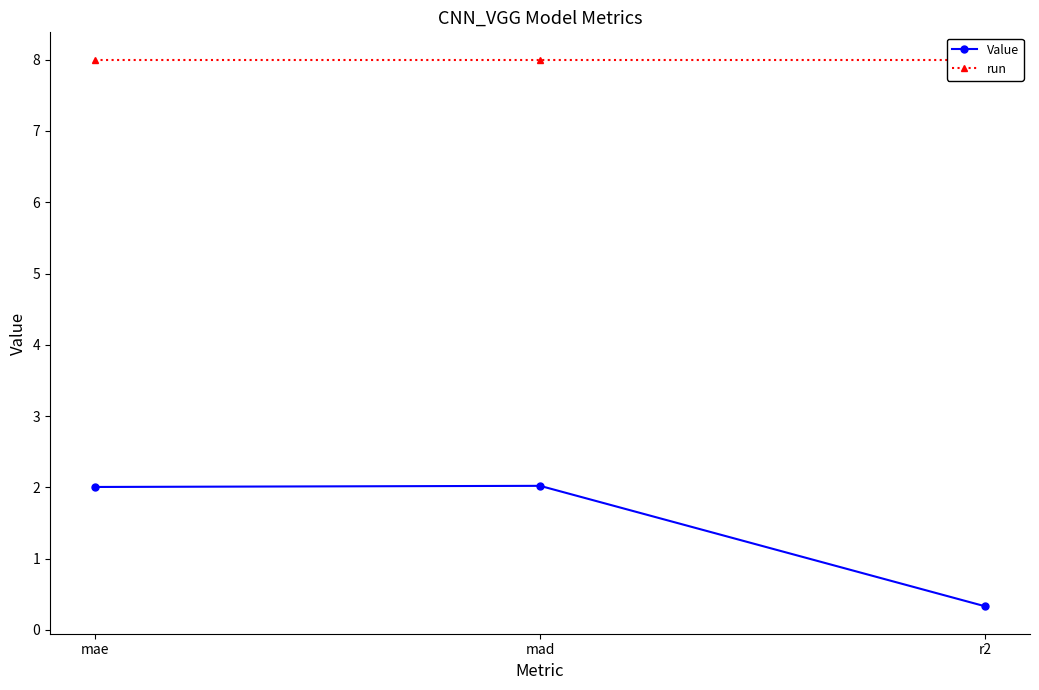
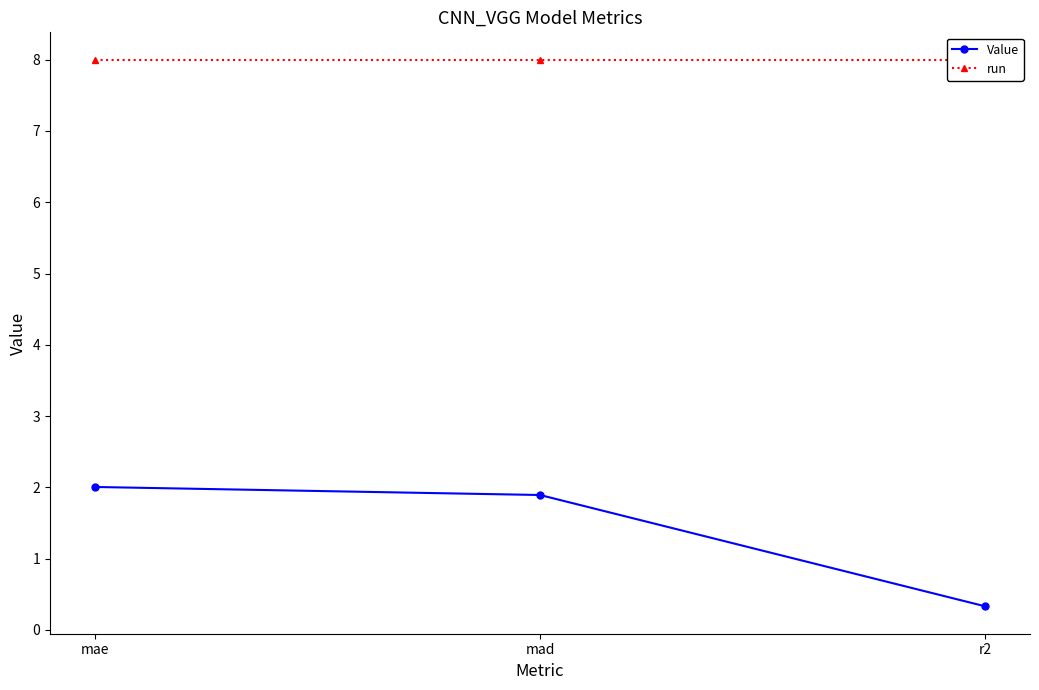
Value, mad: 2.0 -> 1.9
